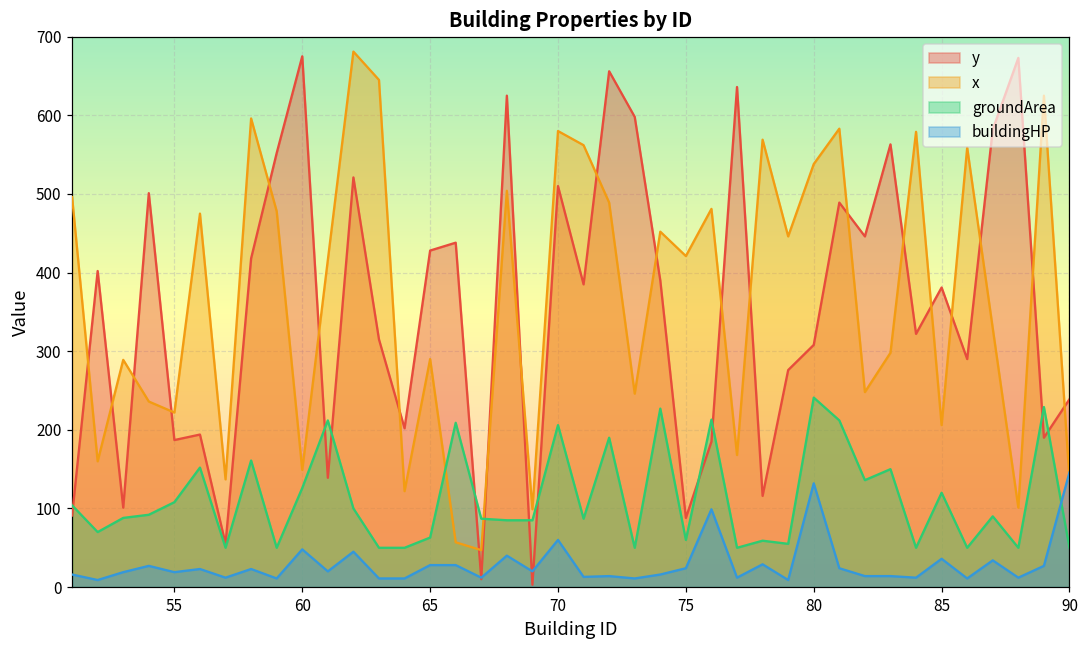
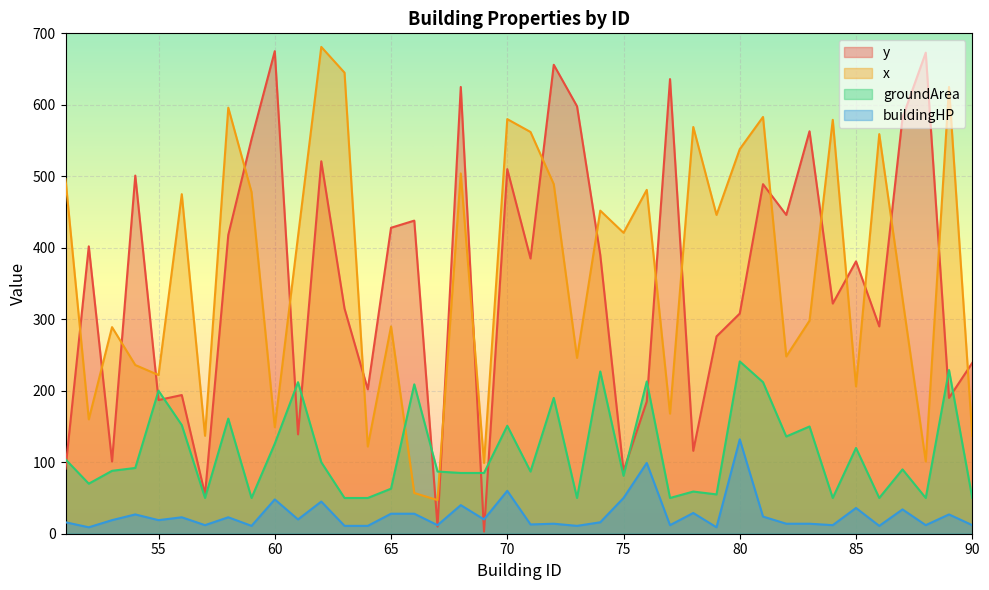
groundArea, 55: 110 -> 200
groundArea, 70: 210 -> 150
groundArea, 75: 60 -> 80
buildingHP, 75: 20 -> 50
buildingHP, 90: 150 -> 10
